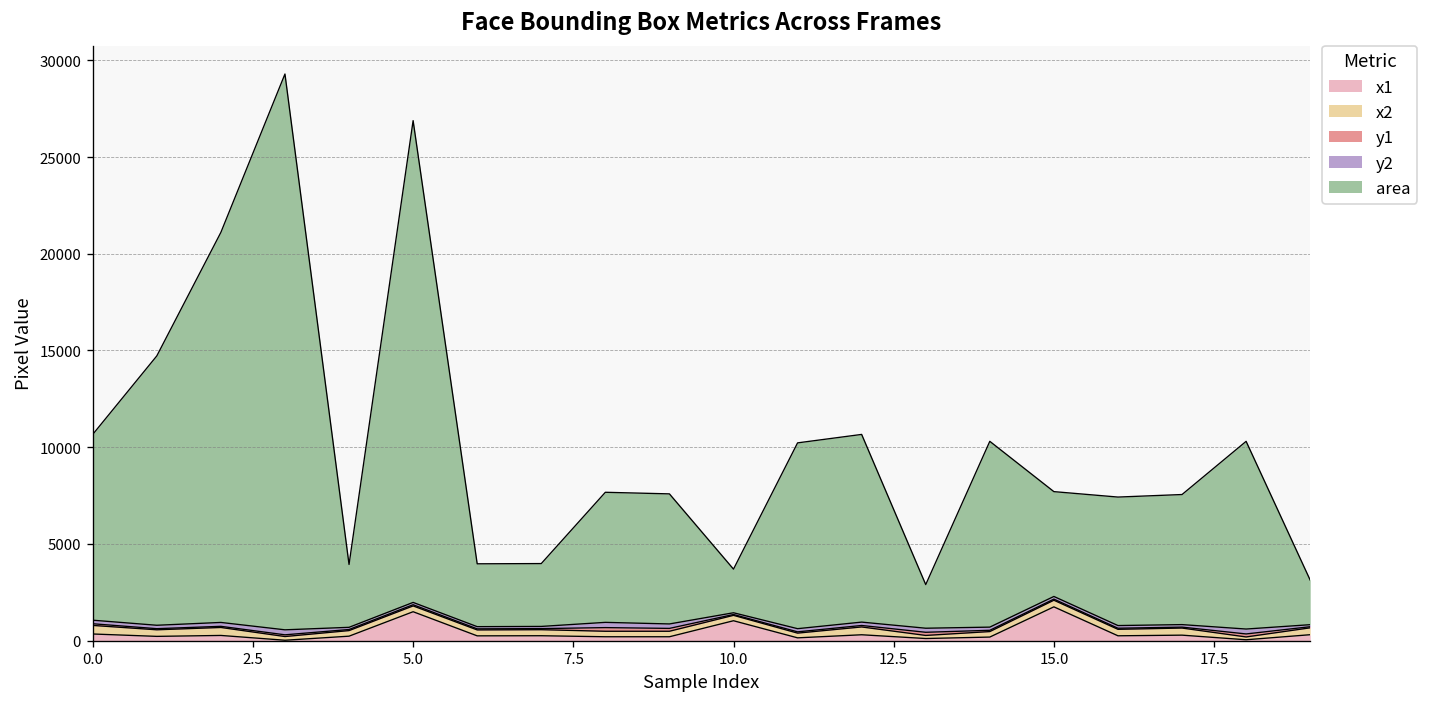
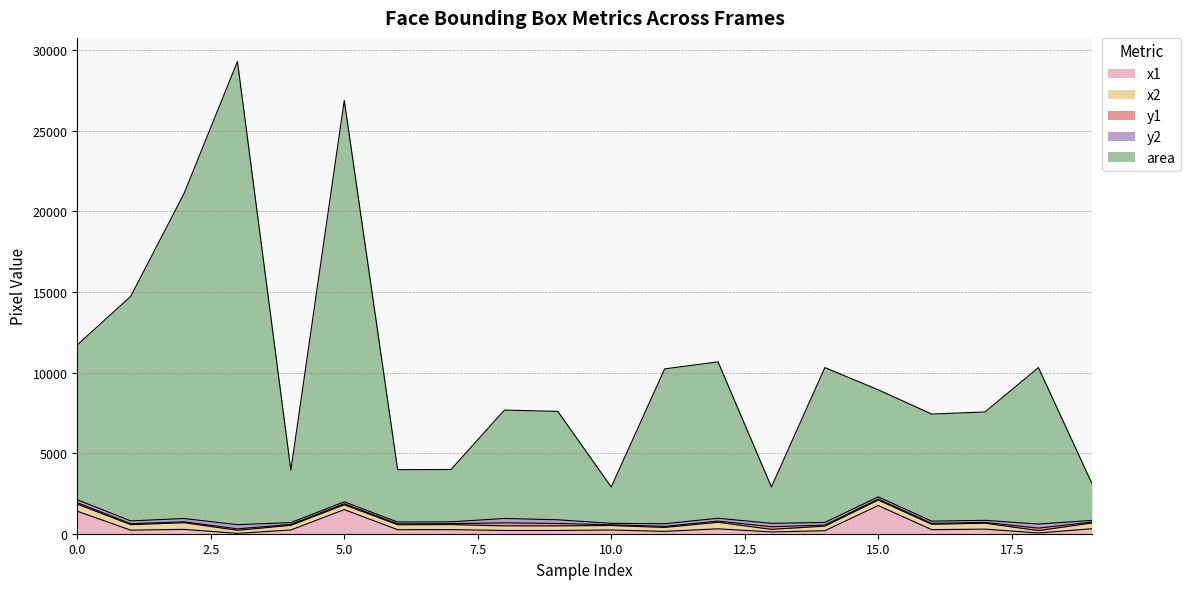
x1, 0.0: 300 -> 1400
x1, 10.0: 1000 -> 200
area, 15.0: 5400 -> 6600
